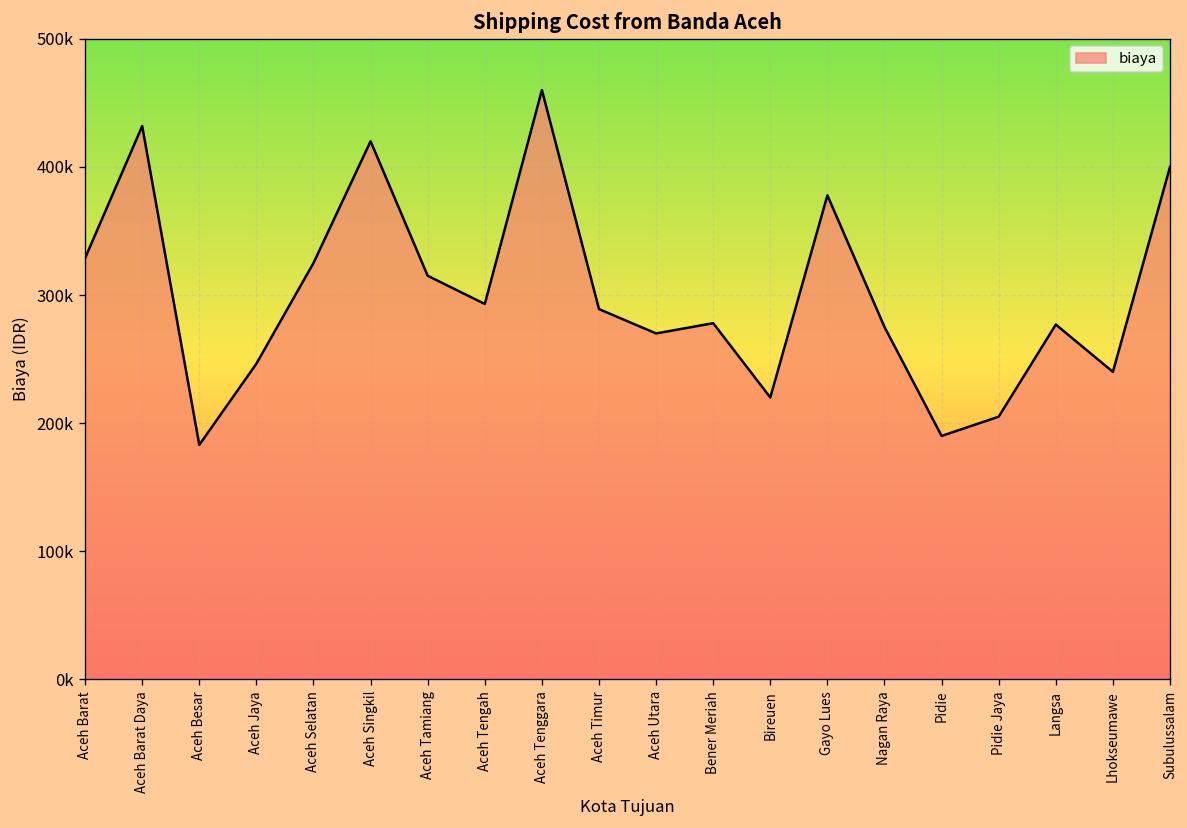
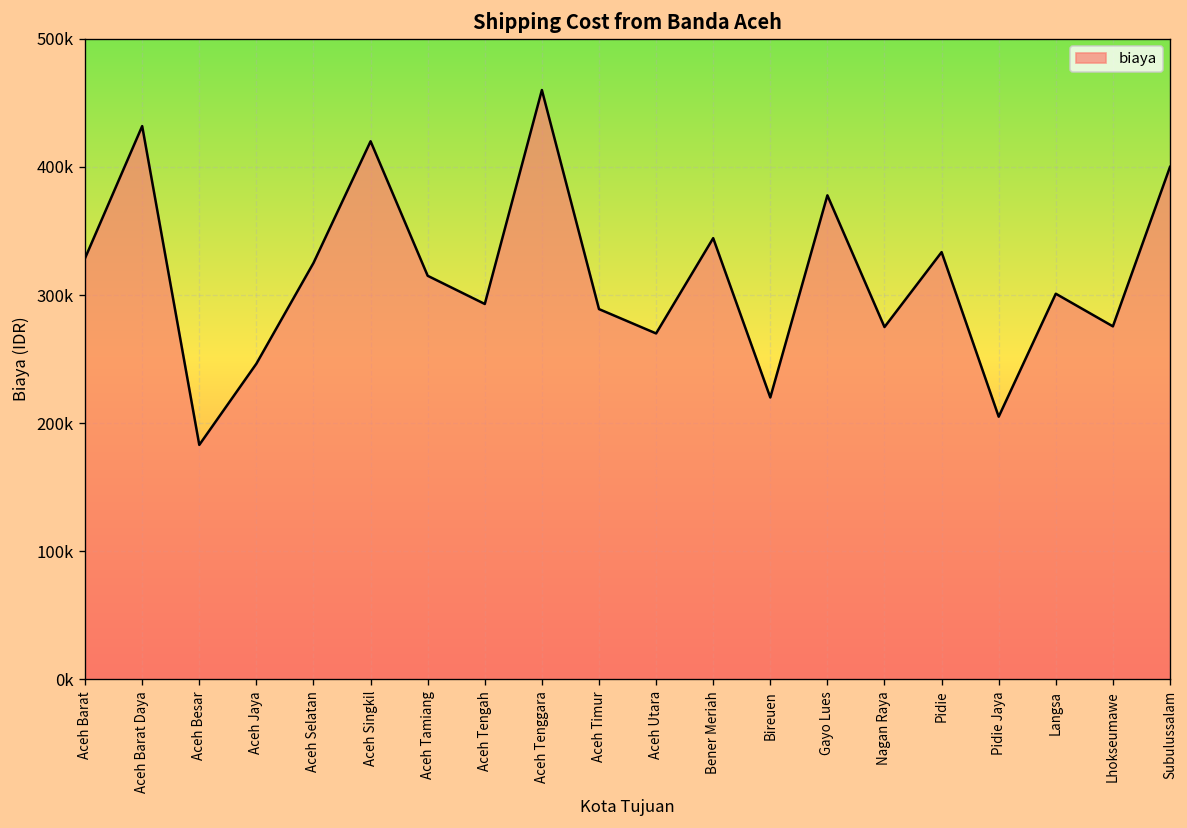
Bener Meriah: 278000 -> 344000
Pidie: 190000 -> 333000
Langsa: 277000 -> 301000
Lhokseumawe: 240000 -> 276000
